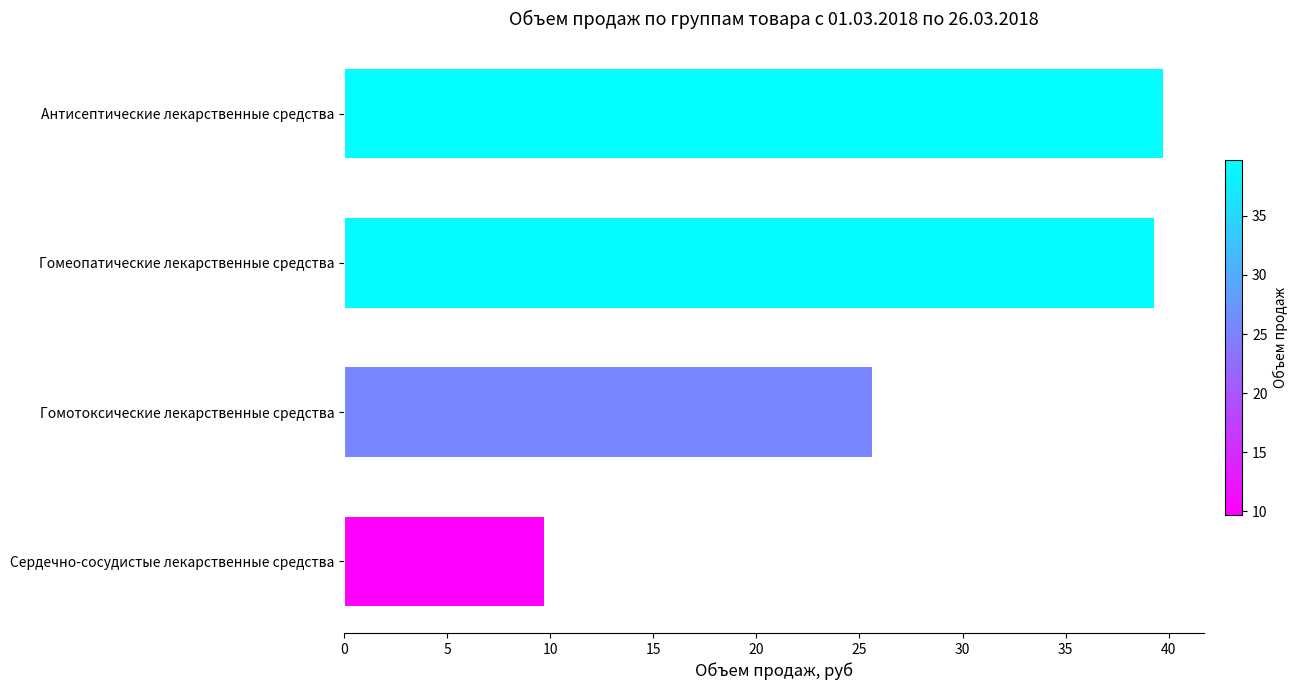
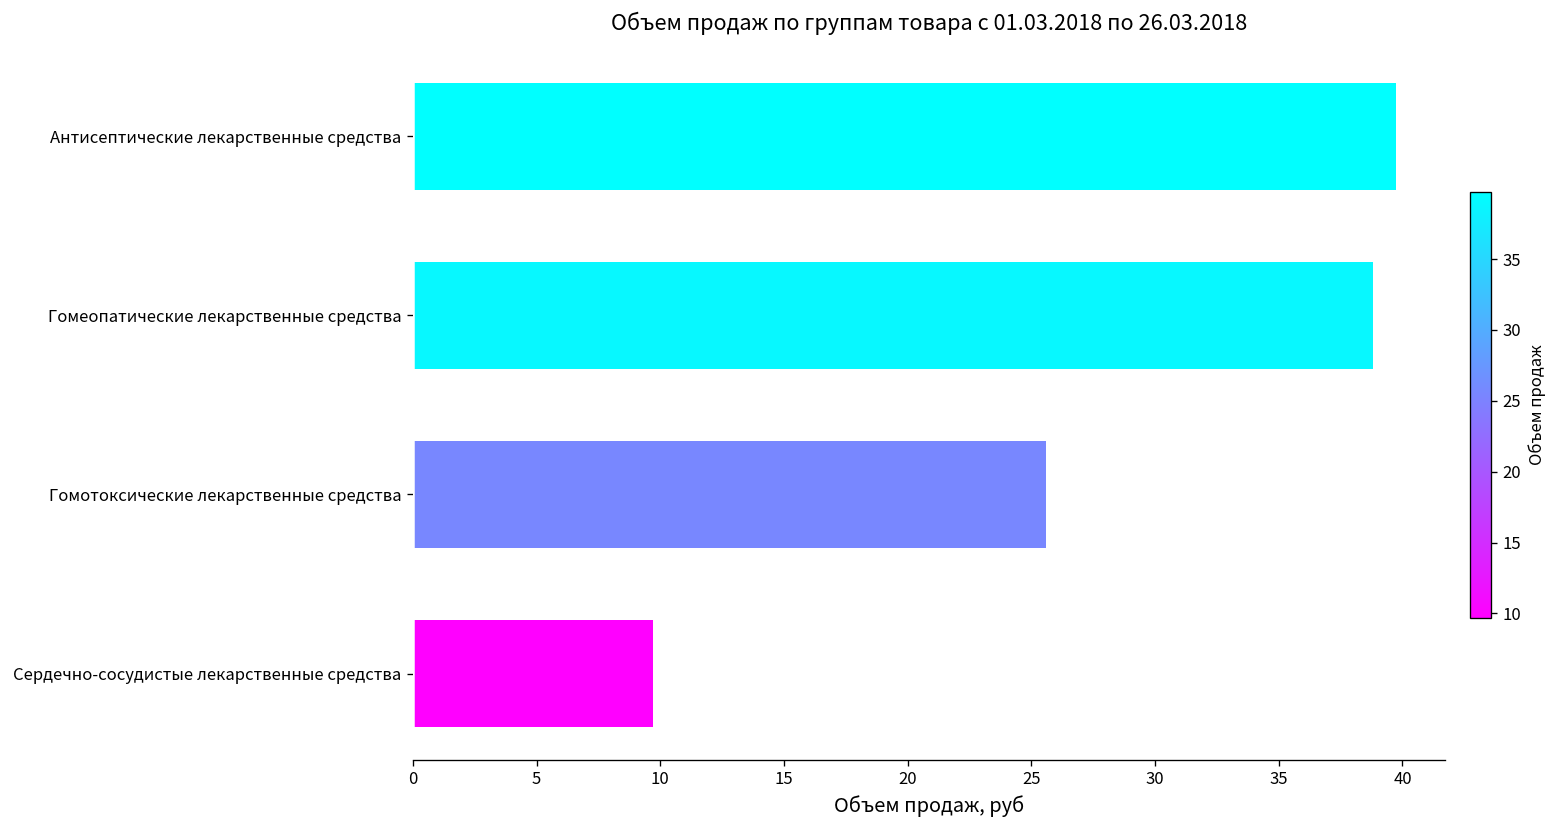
Гомеопатические лекарственные средства: 39.3 -> 38.8
